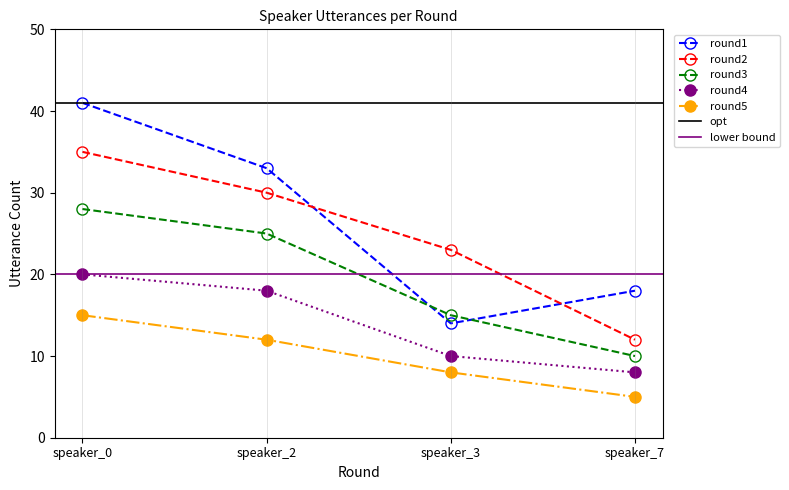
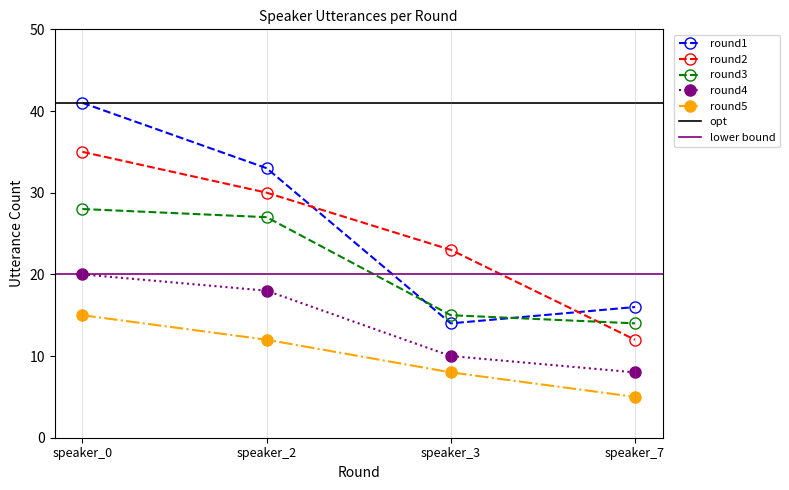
round3, speaker_2: 25 -> 27
round1, speaker_7: 18 -> 16
round3, speaker_7: 10 -> 14
